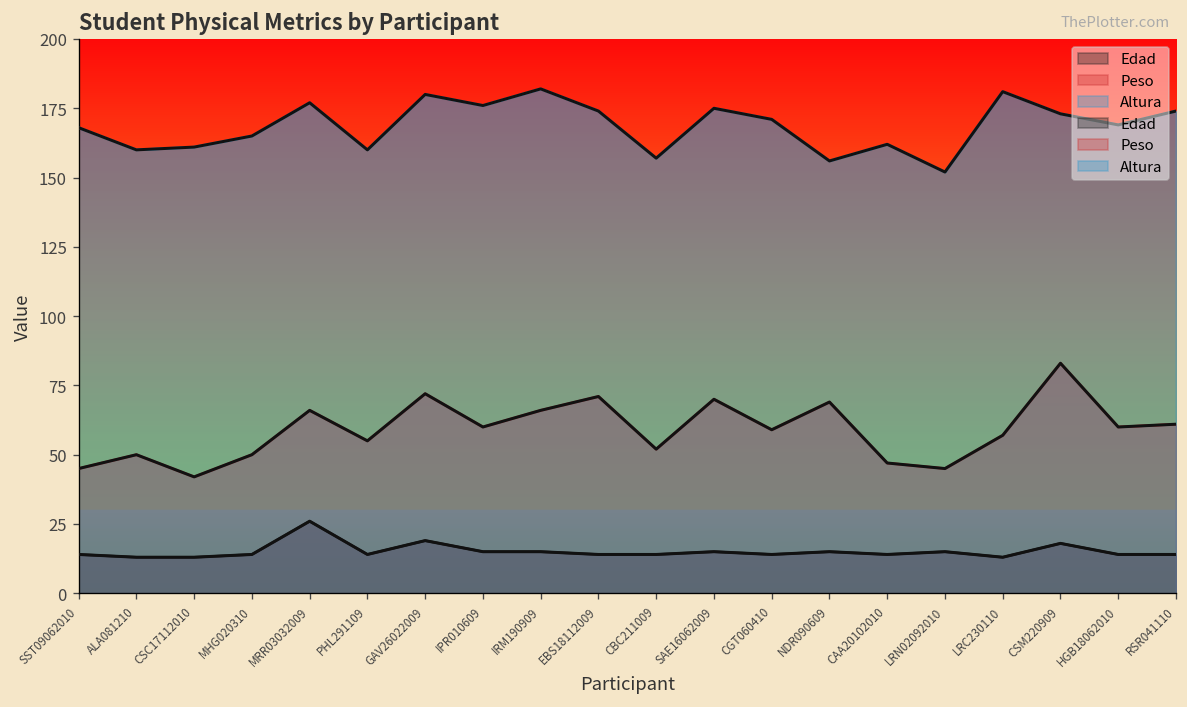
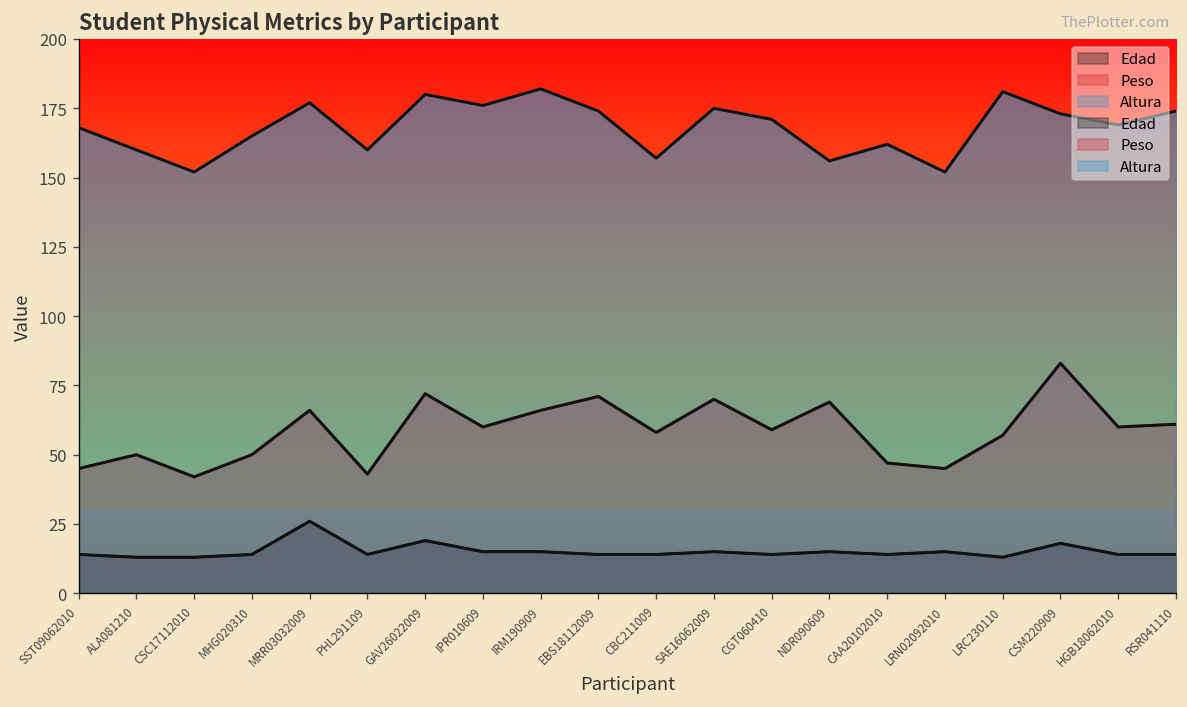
Altura, CSC17112010: 161 -> 152
Peso, PHL291109: 55 -> 43
Peso, CBC211009: 52 -> 58
